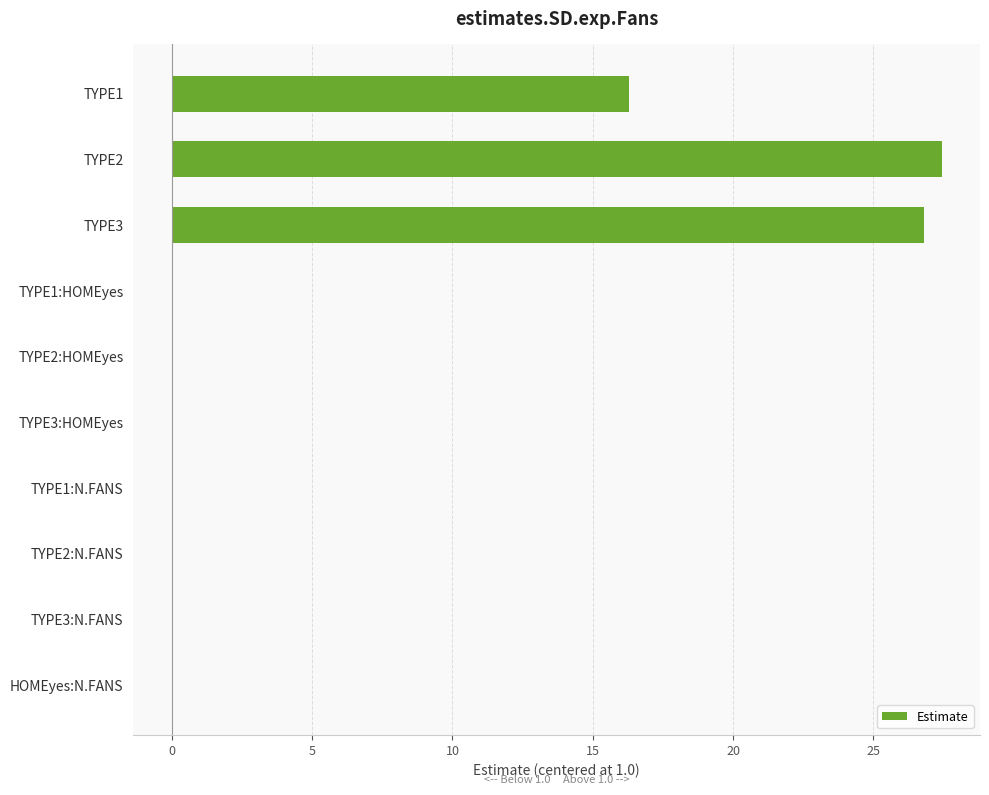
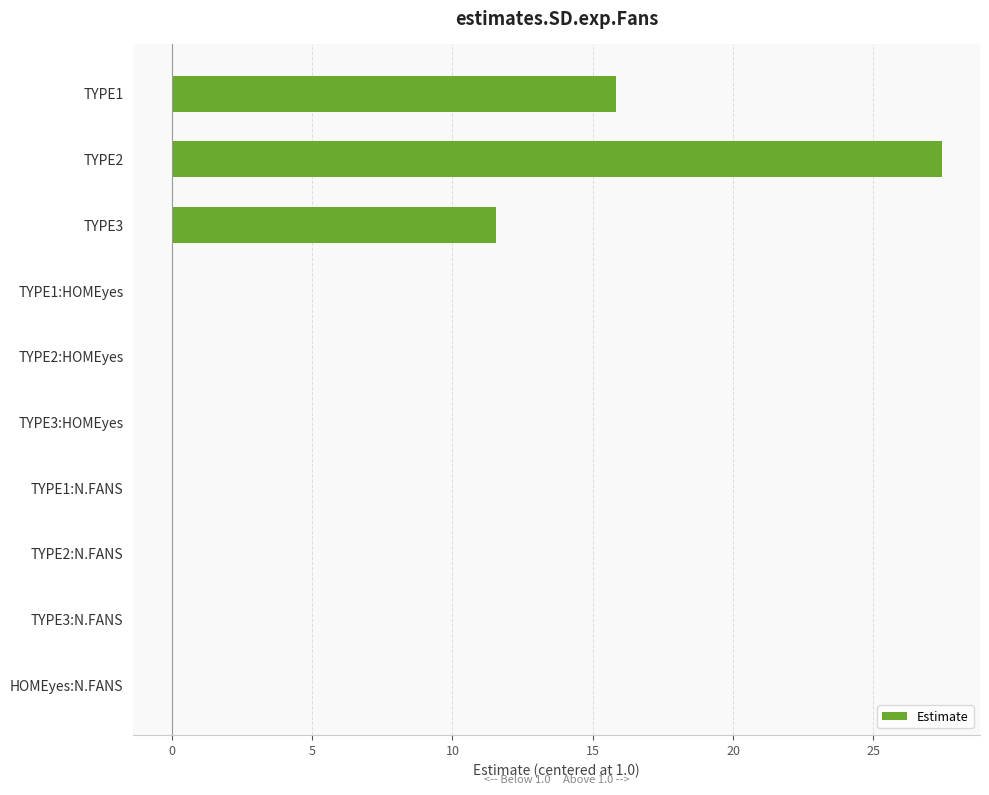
TYPE1: 16.3 -> 15.8
TYPE3: 26.8 -> 11.5
